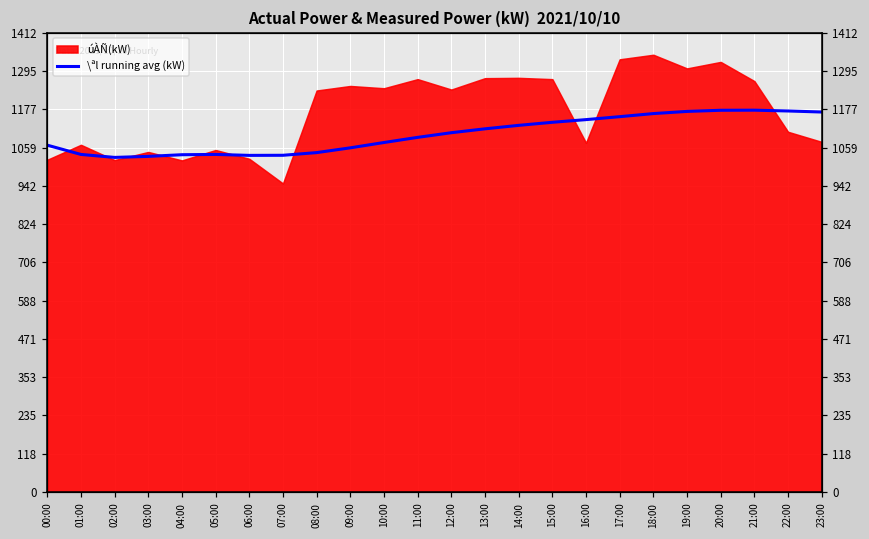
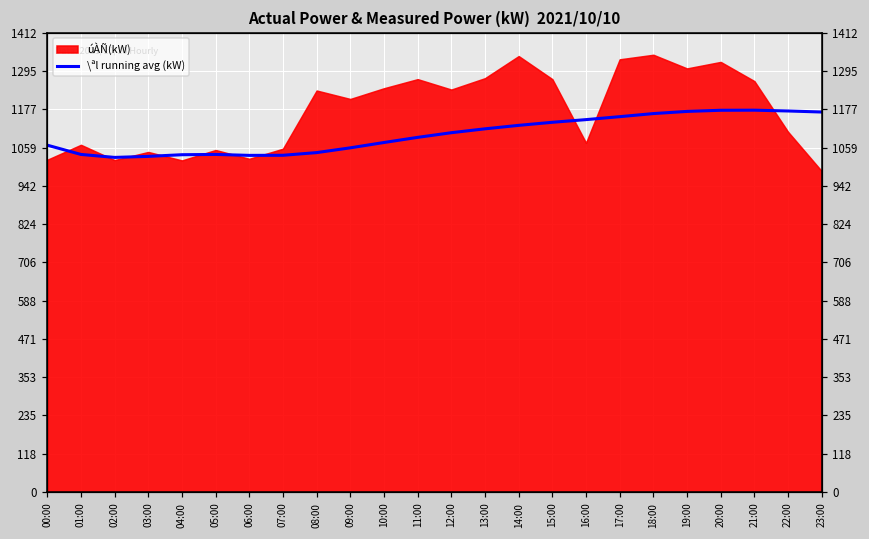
úÀÑ(kW), 07:00: 950 -> 1060
úÀÑ(kW), 09:00: 1250 -> 1210
úÀÑ(kW), 14:00: 1270 -> 1340
úÀÑ(kW), 23:00: 1080 -> 990
